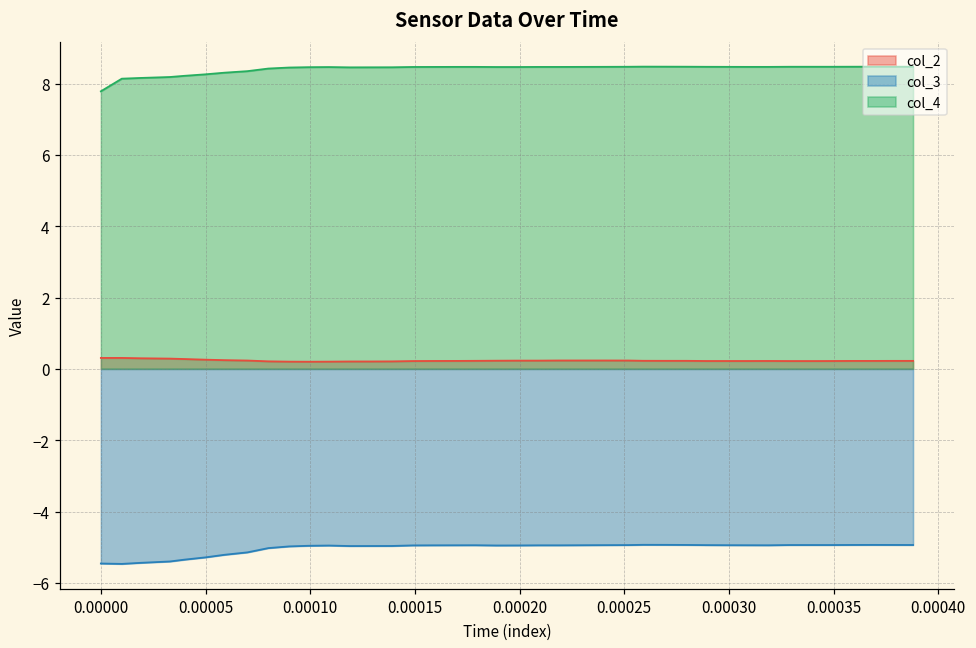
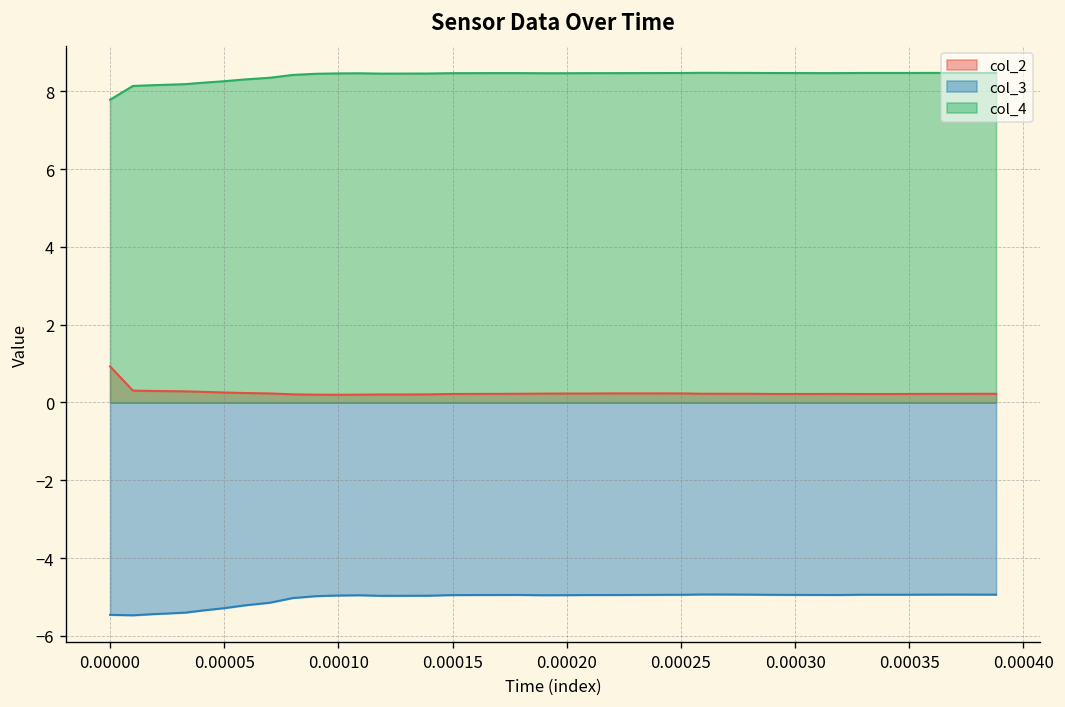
col_2, 0.00000: 0.3 -> 0.9
